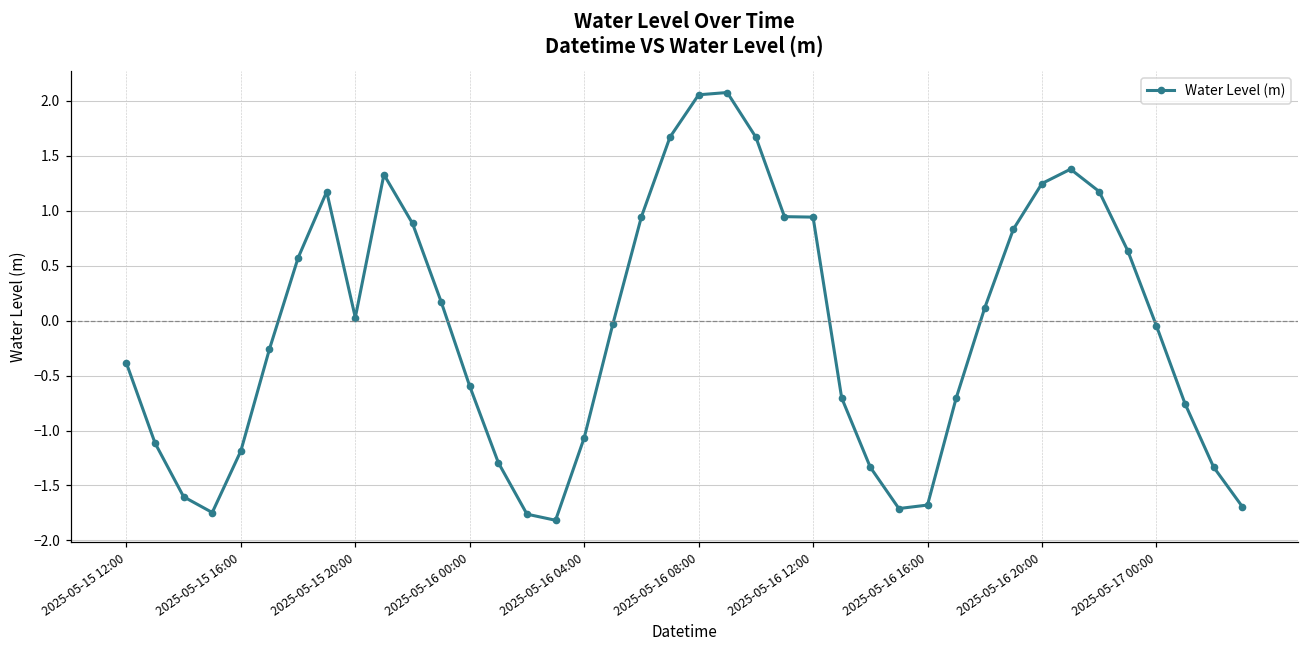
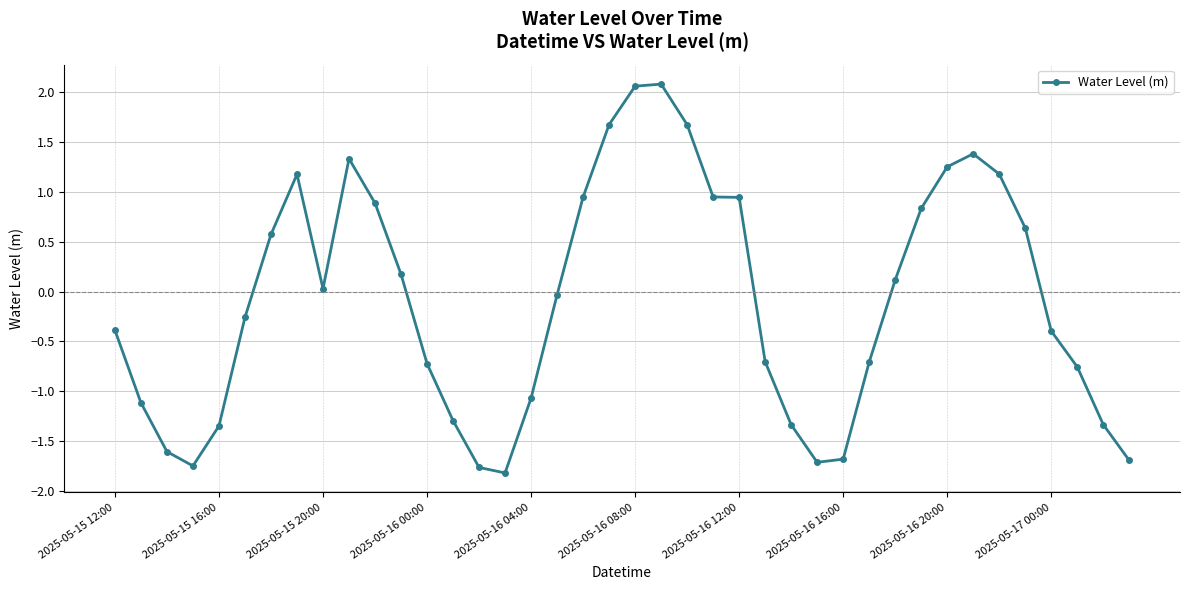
2025-05-15 16:00: -1.2 -> -1.3
2025-05-16 00:00: -0.6 -> -0.7
2025-05-17 00:00: 0.0 -> -0.4
